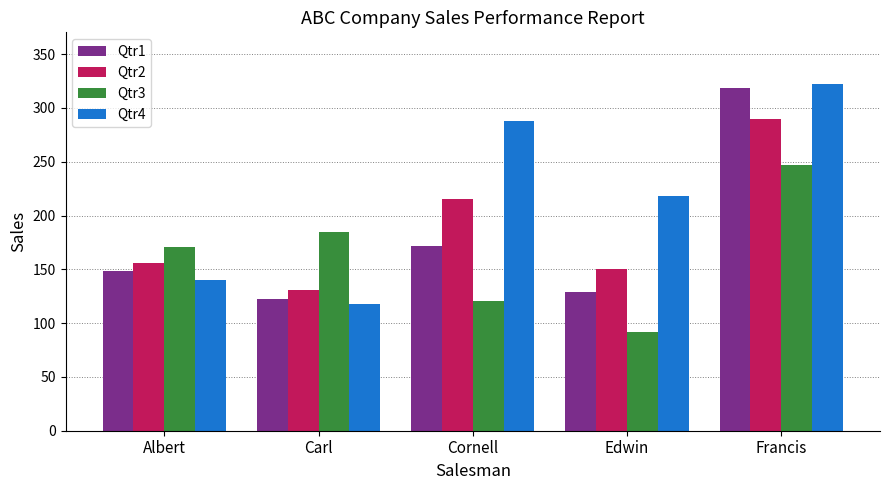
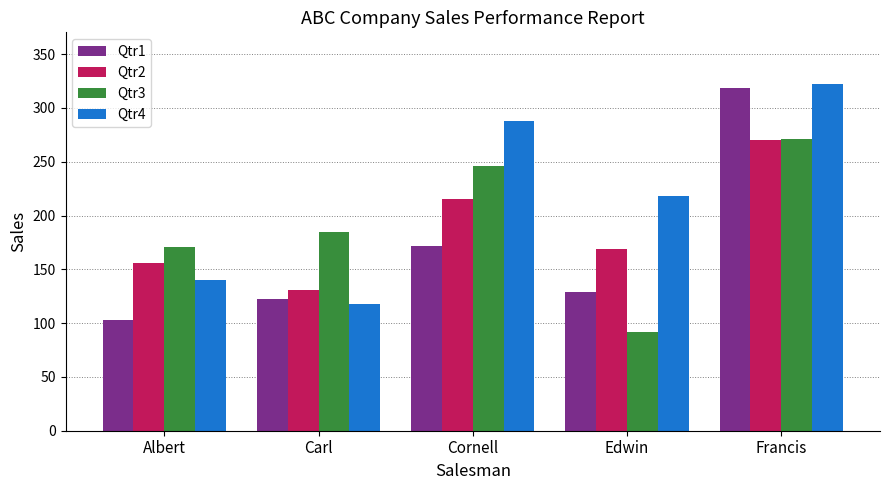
Qtr1, Albert: 148 -> 103
Qtr3, Cornell: 121 -> 246
Qtr2, Edwin: 150 -> 169
Qtr2, Francis: 290 -> 270
Qtr3, Francis: 247 -> 271
